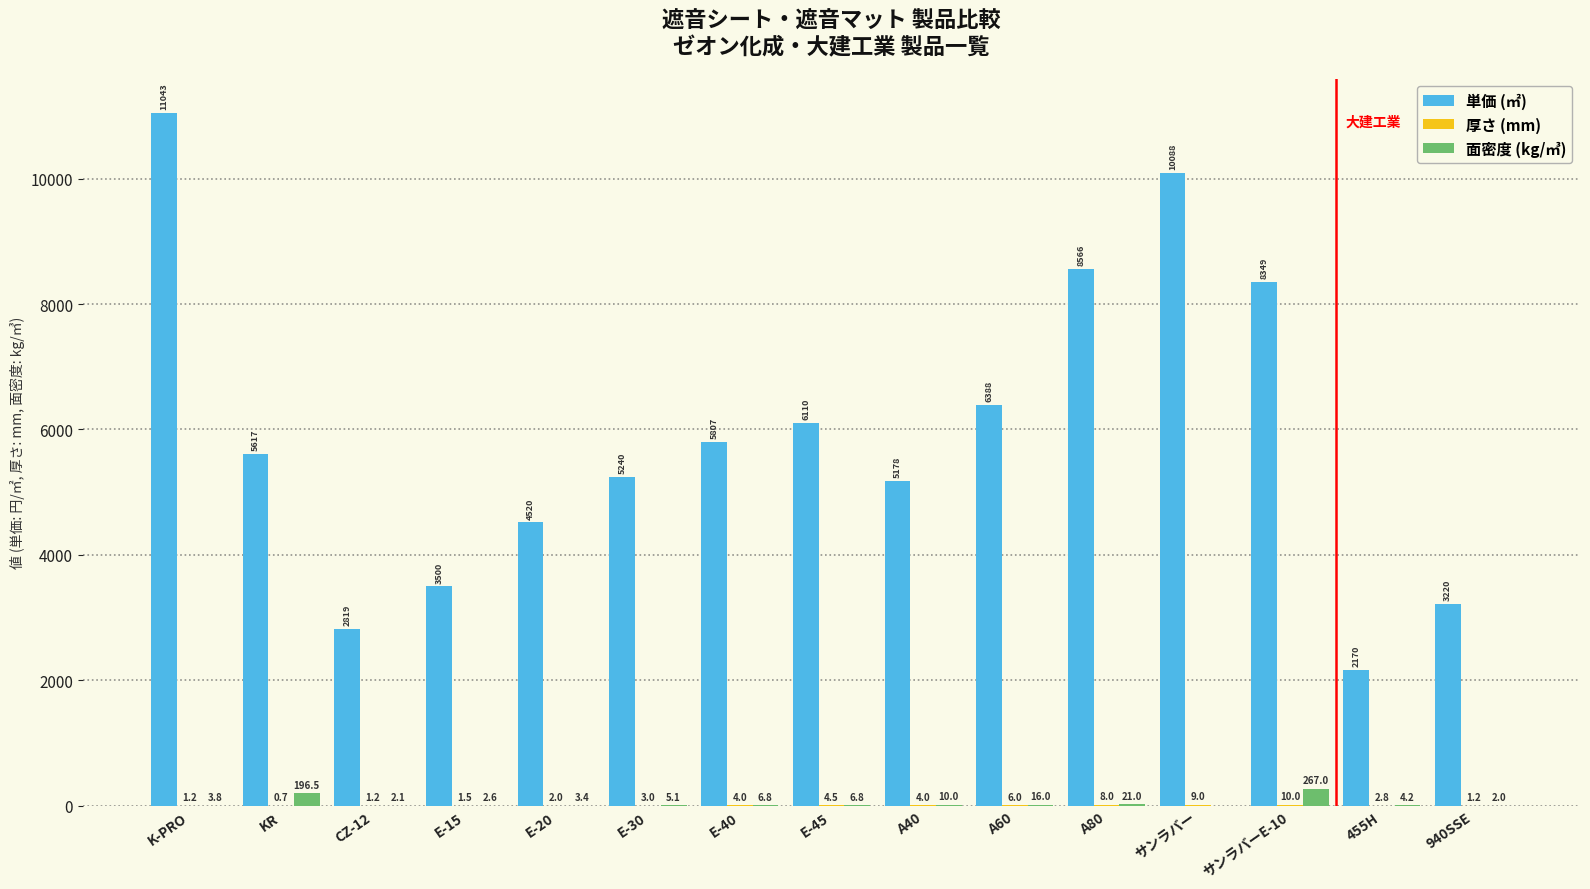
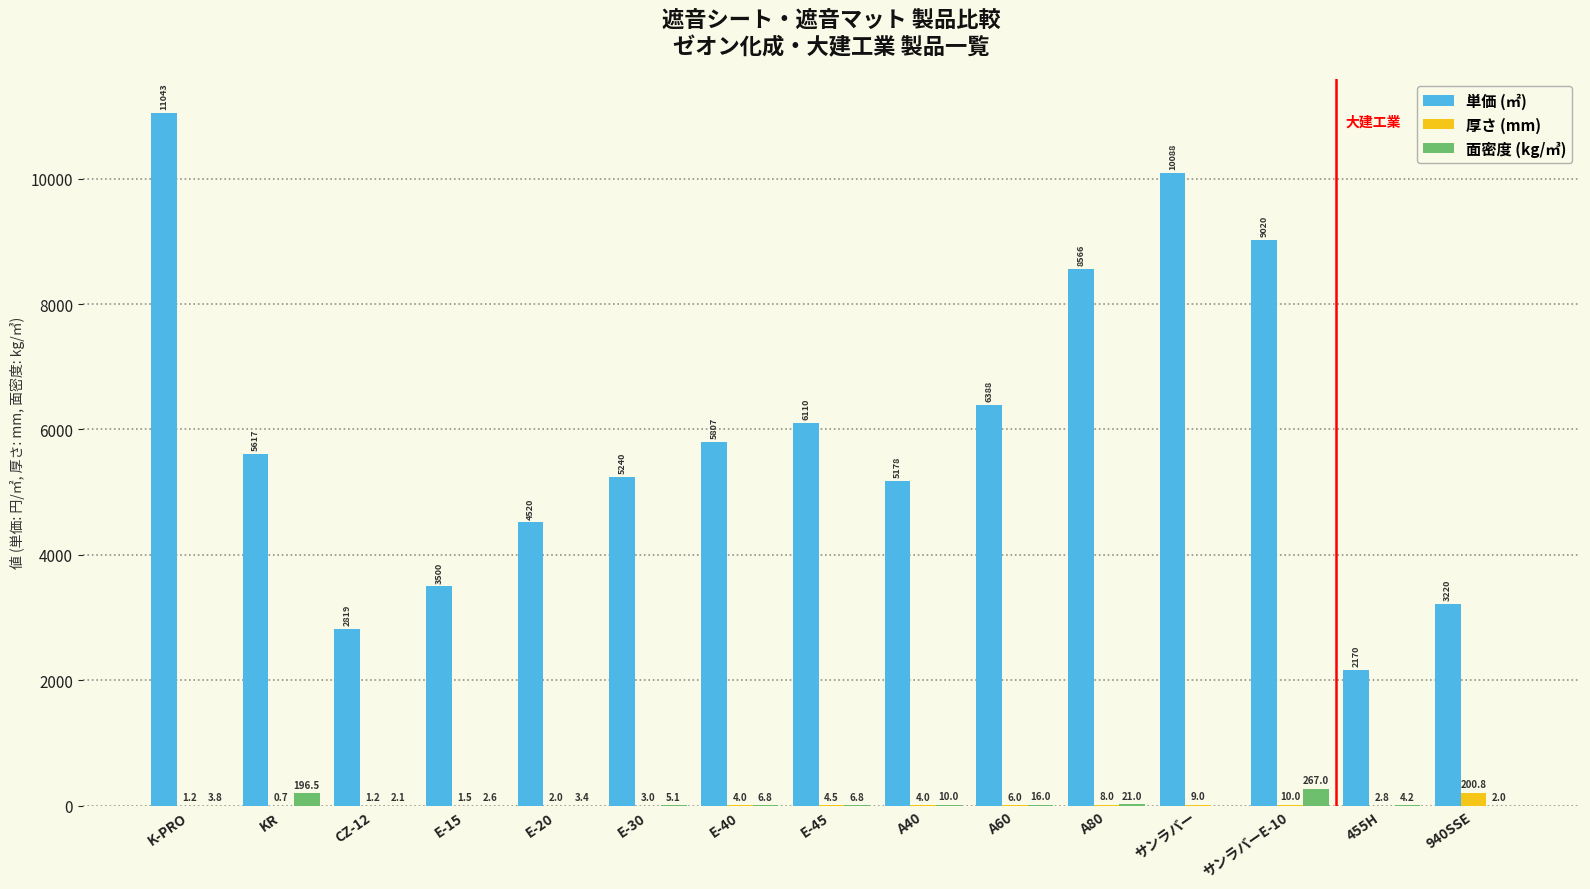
単価 (㎡), サンラバーE-10: 8349 -> 9020
厚さ (mm), 940SSE: 1.2 -> 200.8
